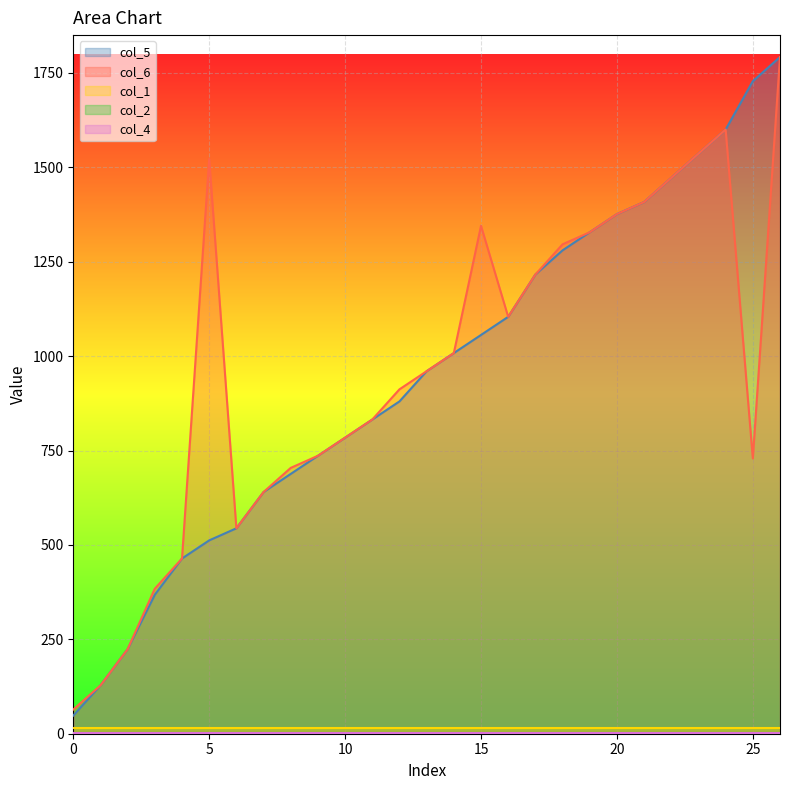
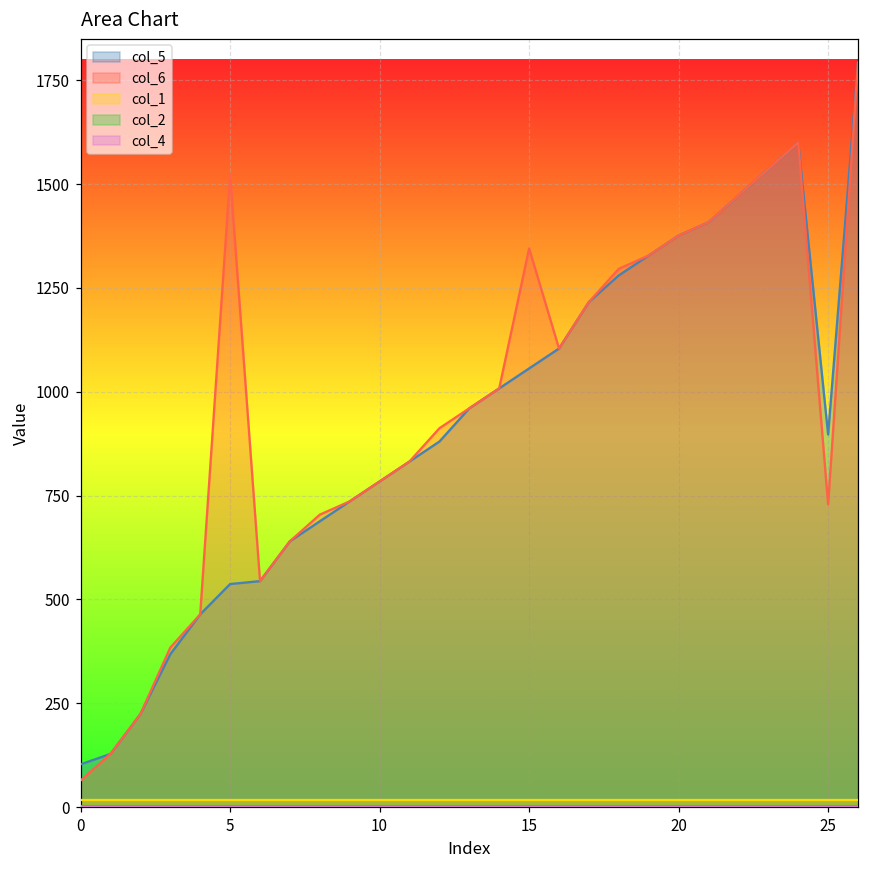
col_5, 0: 50 -> 100
col_5, 5: 510 -> 540
col_5, 25: 1730 -> 900
